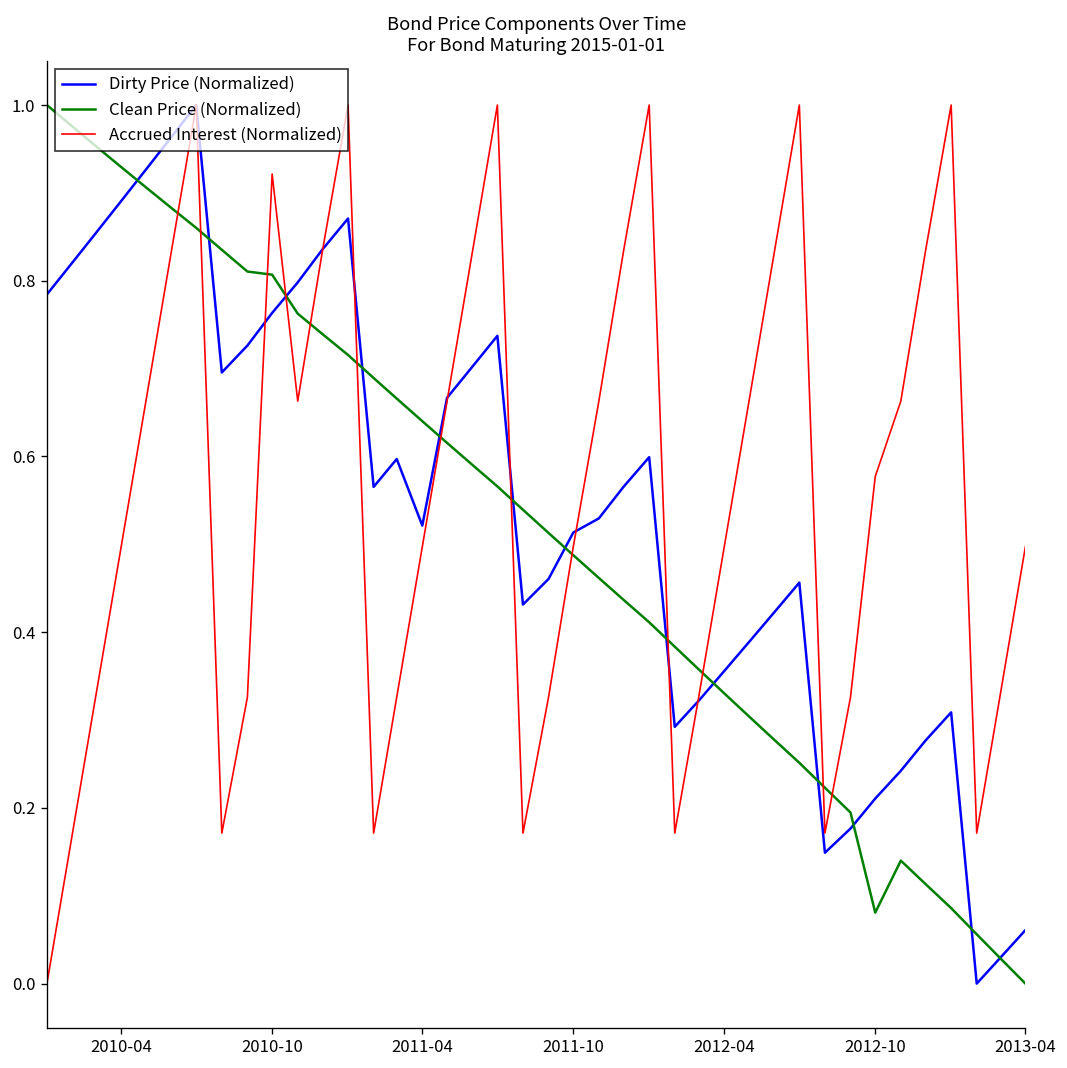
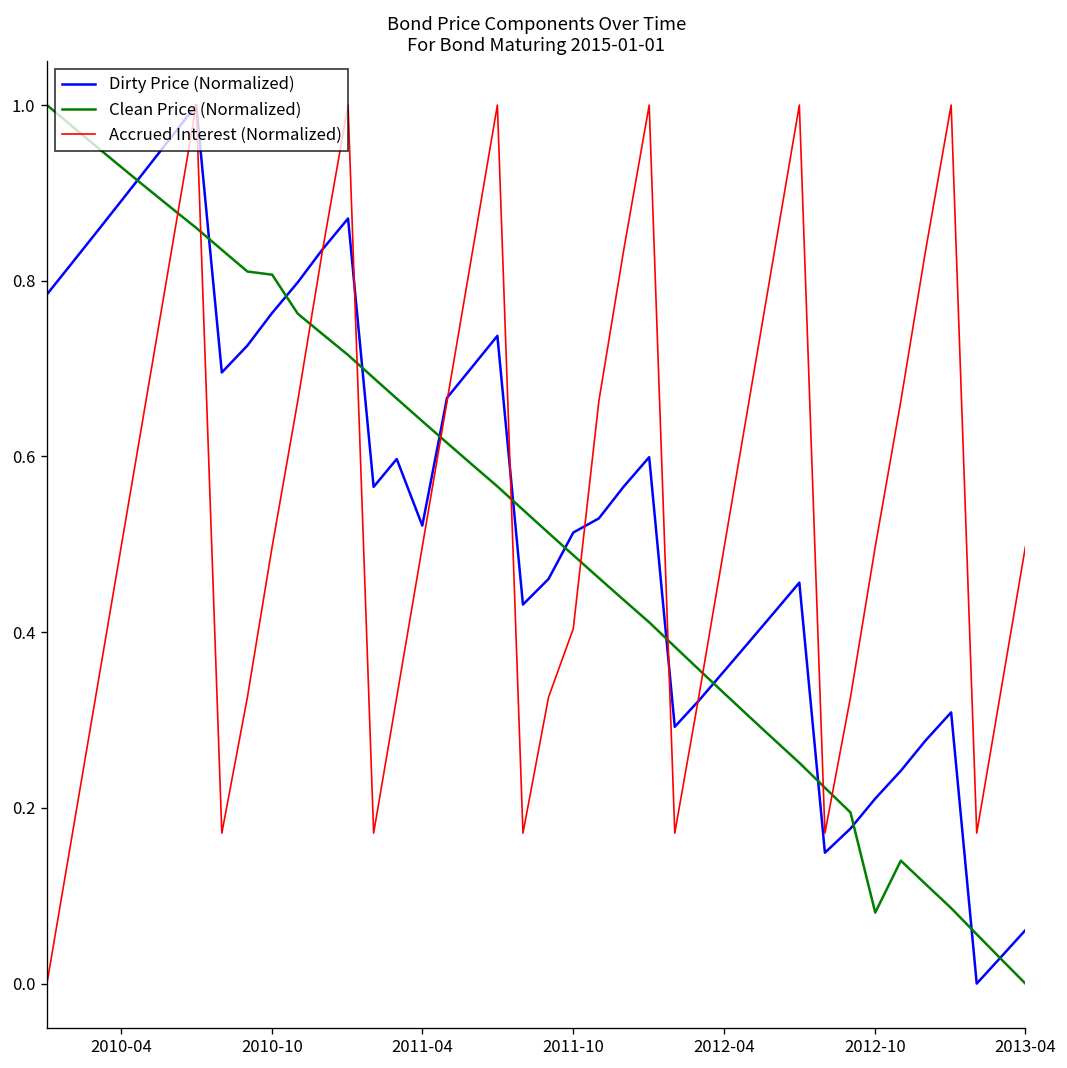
Accrued Interest (Normalized), 2010-10: 0.92 -> 0.50
Accrued Interest (Normalized), 2011-10: 0.50 -> 0.40
Accrued Interest (Normalized), 2012-10: 0.58 -> 0.50
